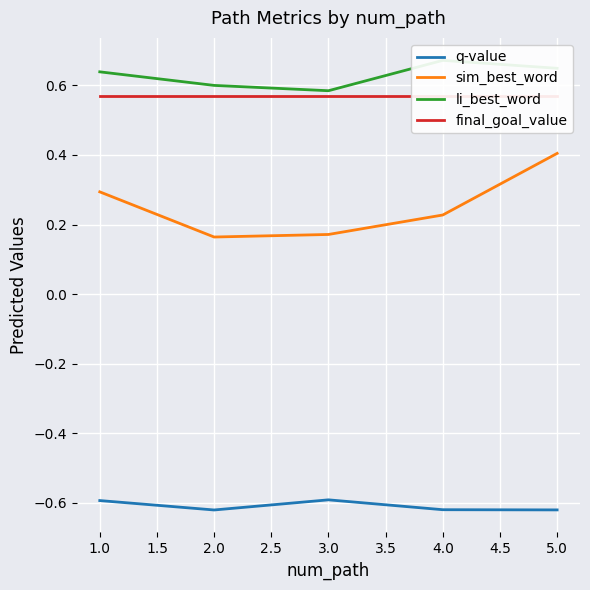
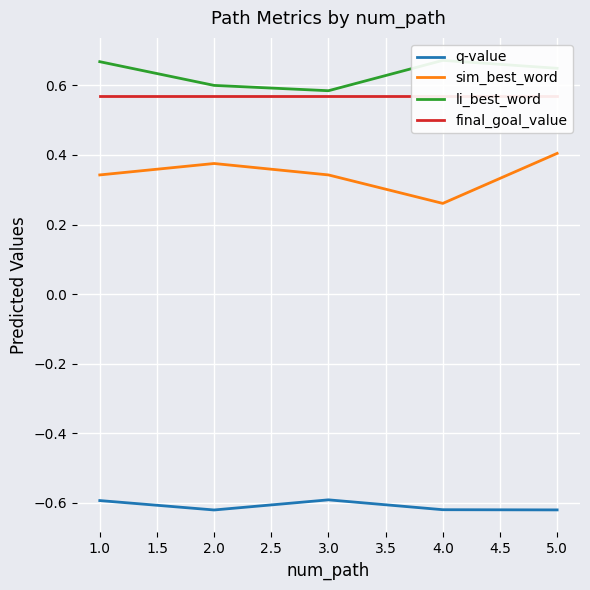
sim_best_word, 1.0: 0.29 -> 0.34
li_best_word, 1.0: 0.64 -> 0.67
sim_best_word, 2.0: 0.16 -> 0.38
sim_best_word, 3.0: 0.17 -> 0.34
sim_best_word, 4.0: 0.23 -> 0.26
